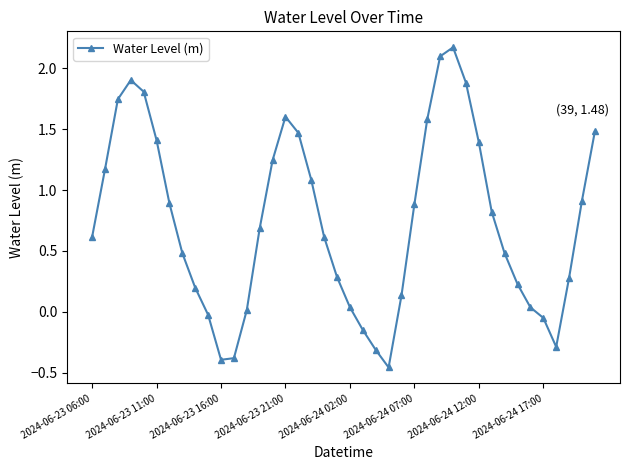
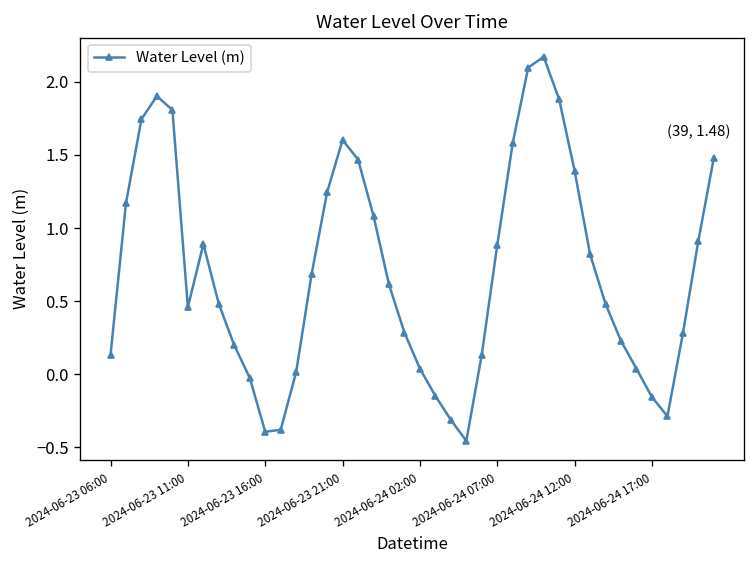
2024-06-23 06:00: 0.61 -> 0.13
2024-06-23 11:00: 1.41 -> 0.46
2024-06-24 17:00: -0.05 -> -0.16
